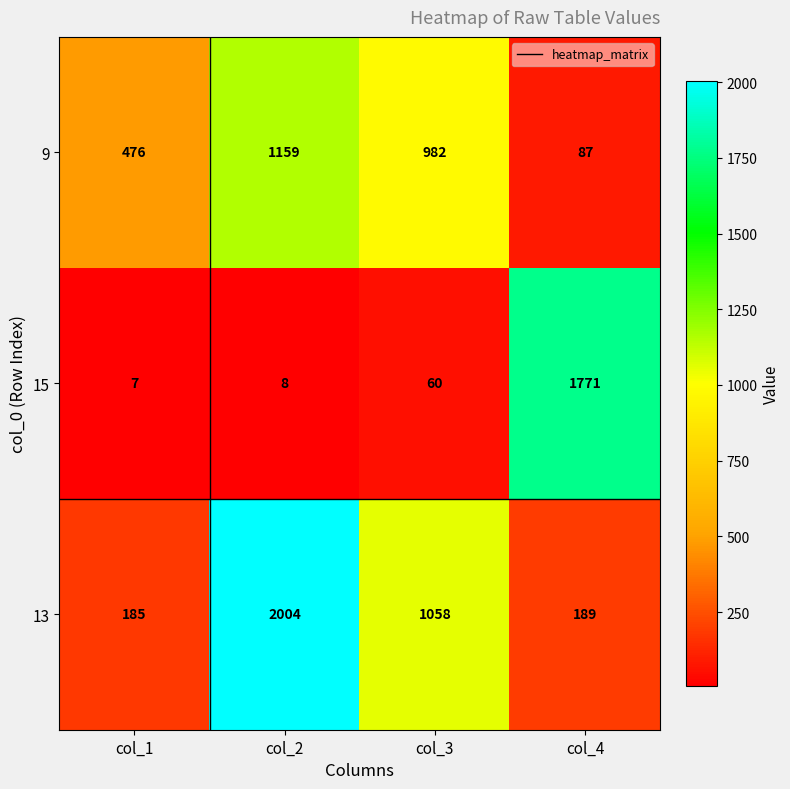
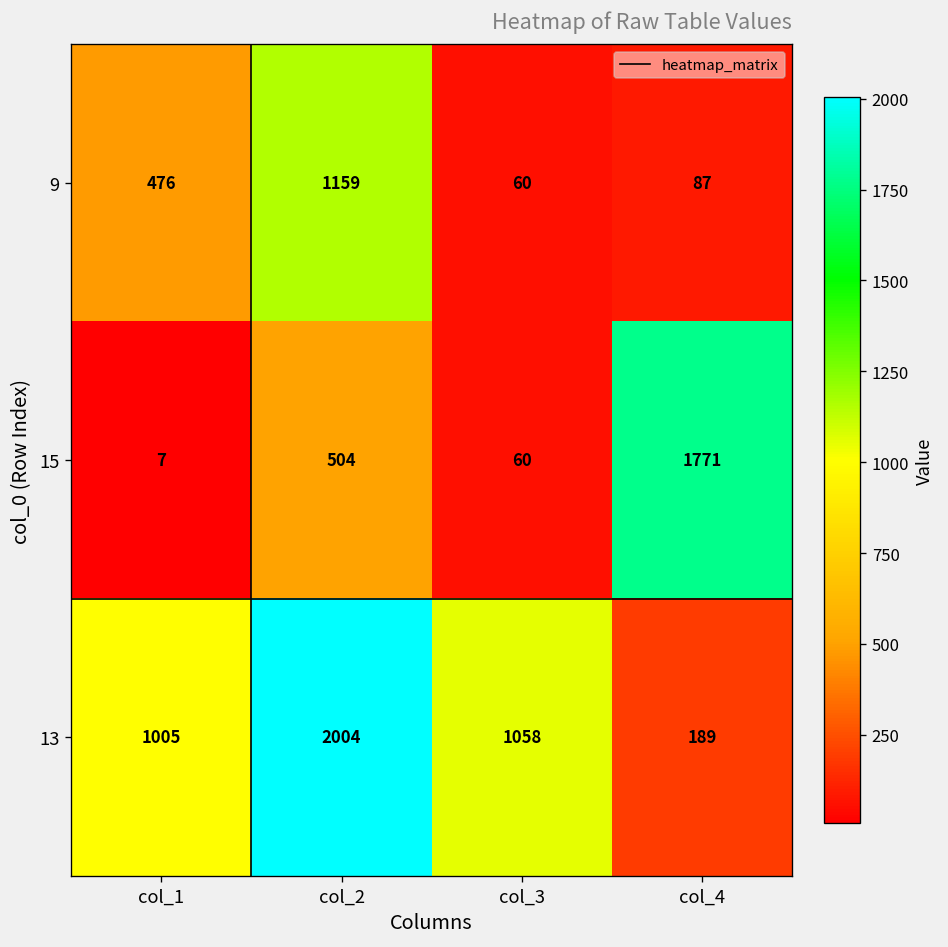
9, col_3: 982 -> 60
15, col_2: 8 -> 504
13, col_1: 185 -> 1005
